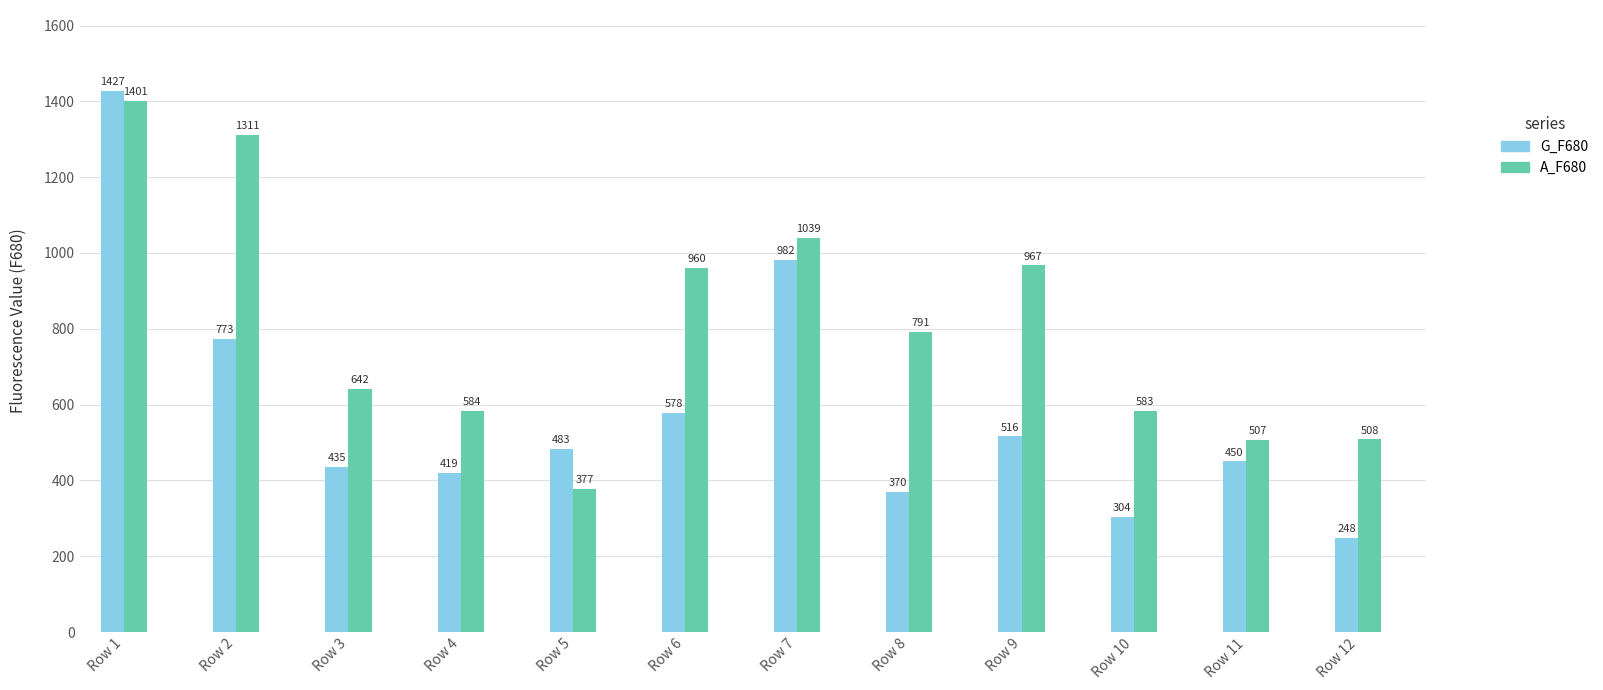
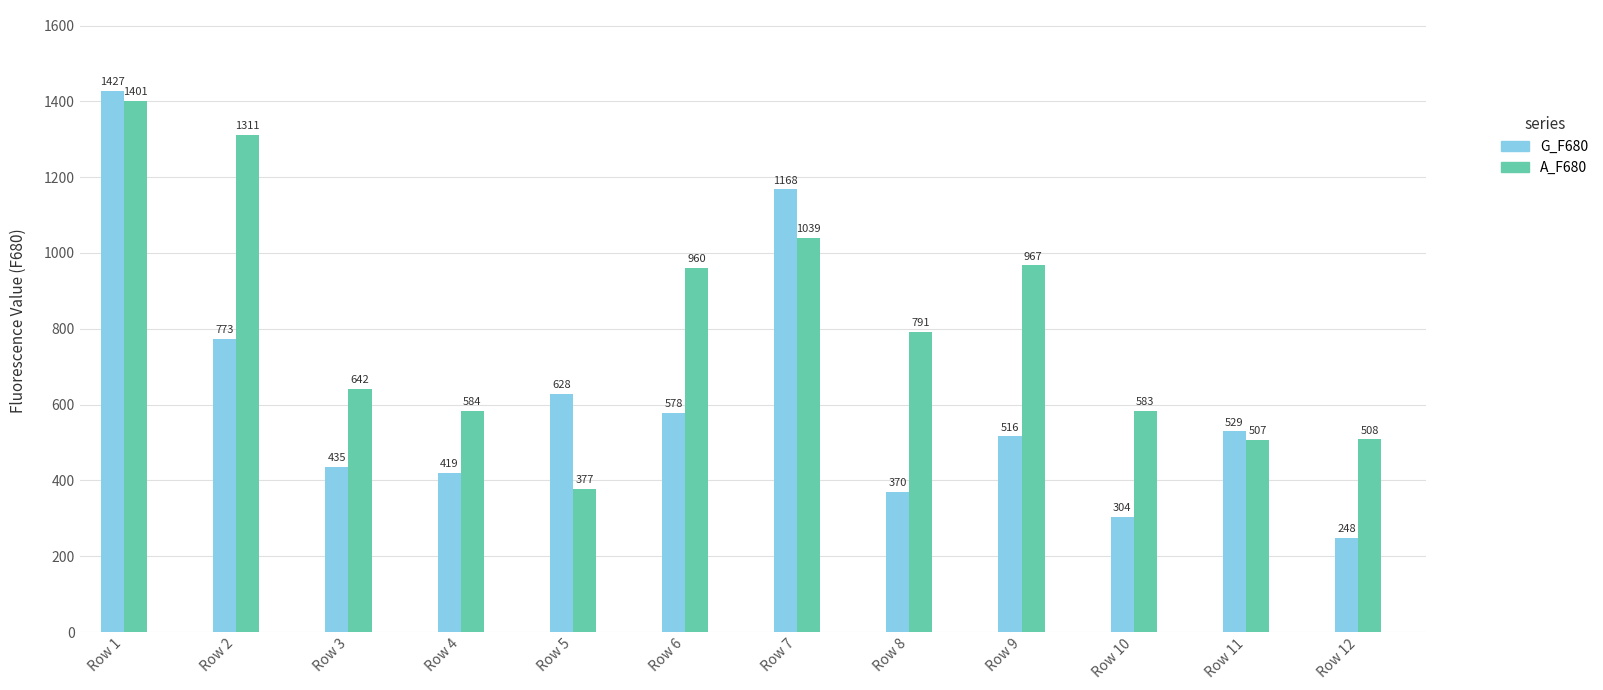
G_F680, Row 5: 483 -> 628
G_F680, Row 7: 982 -> 1168
G_F680, Row 11: 450 -> 529
